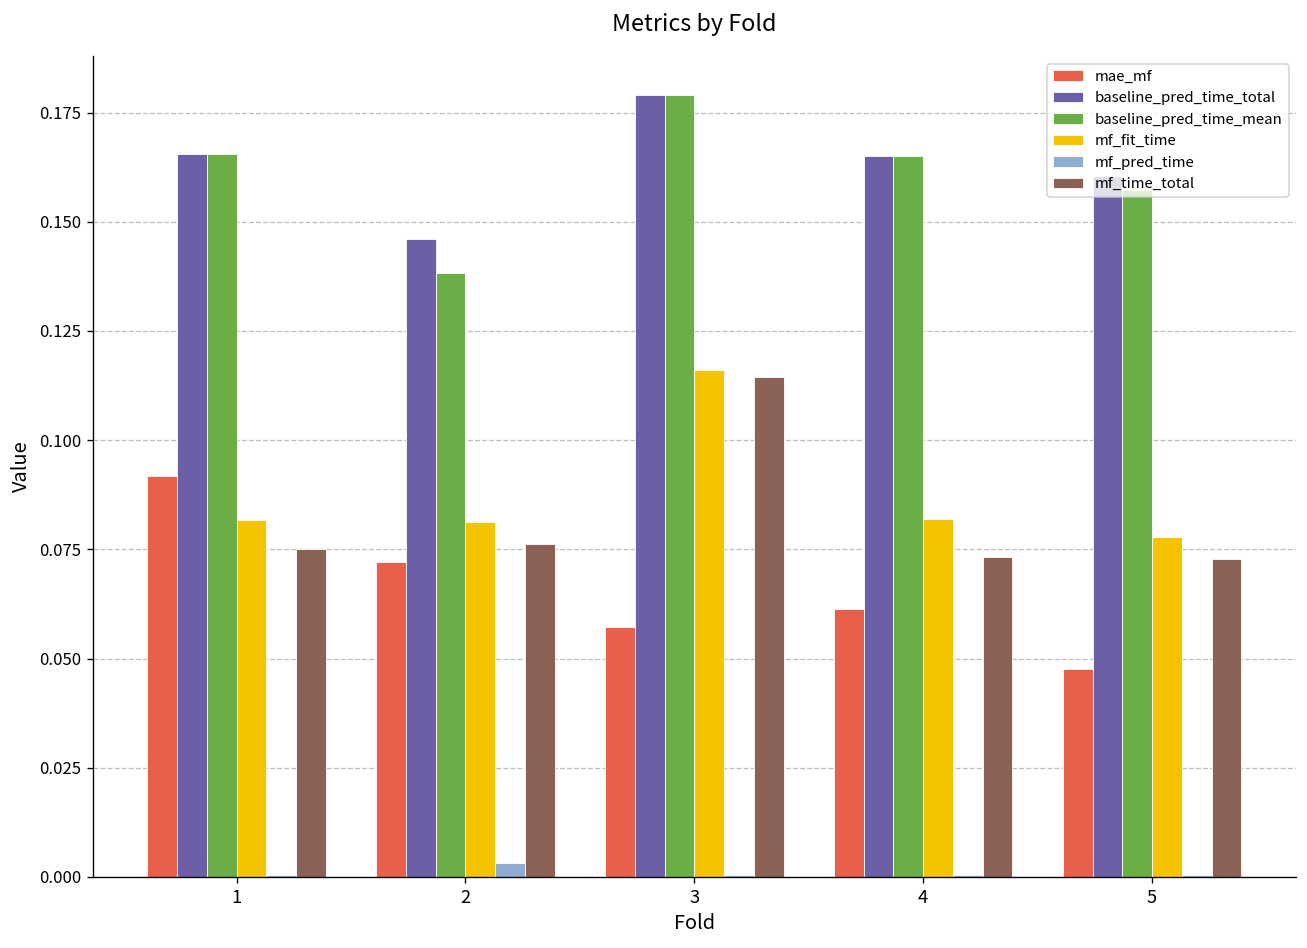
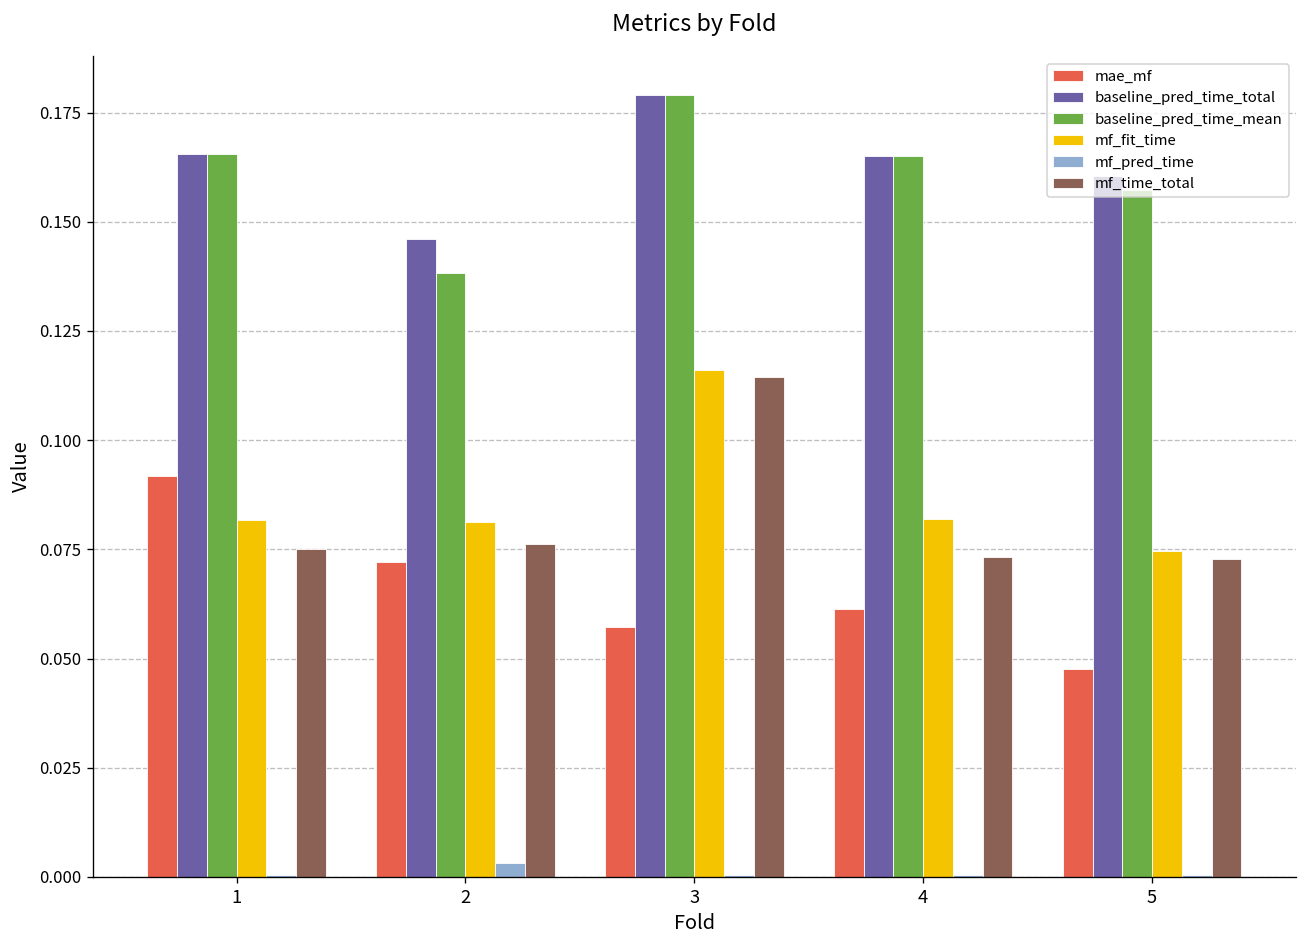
mf_fit_time, 5: 0.078 -> 0.075
